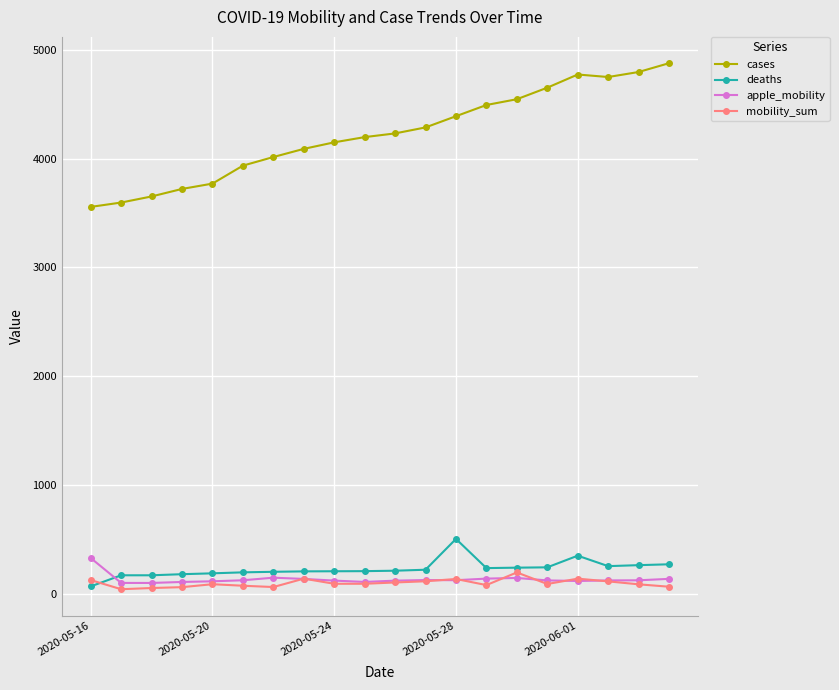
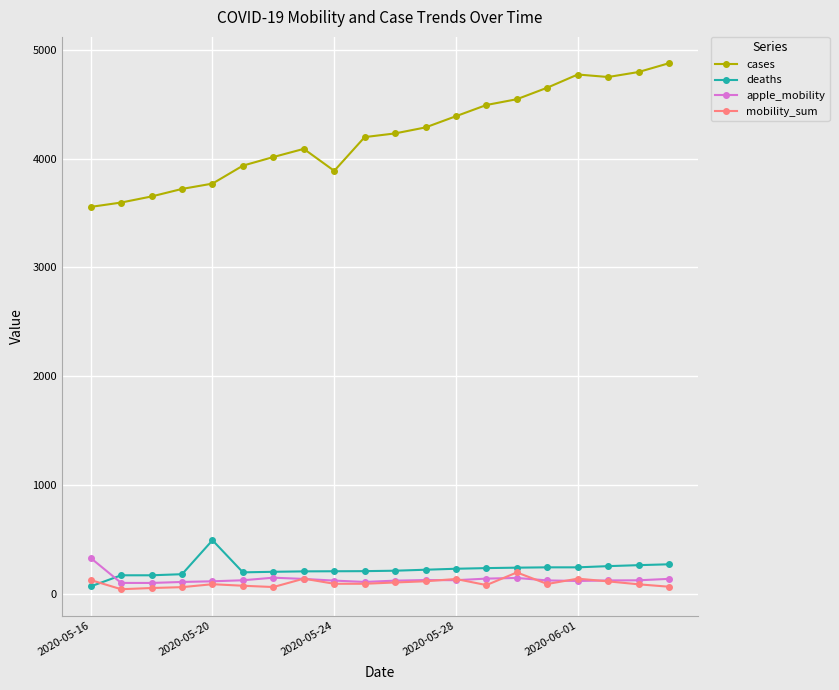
deaths, 2020-05-20: 190 -> 490
cases, 2020-05-24: 4150 -> 3890
deaths, 2020-05-28: 510 -> 230
deaths, 2020-06-01: 350 -> 250
